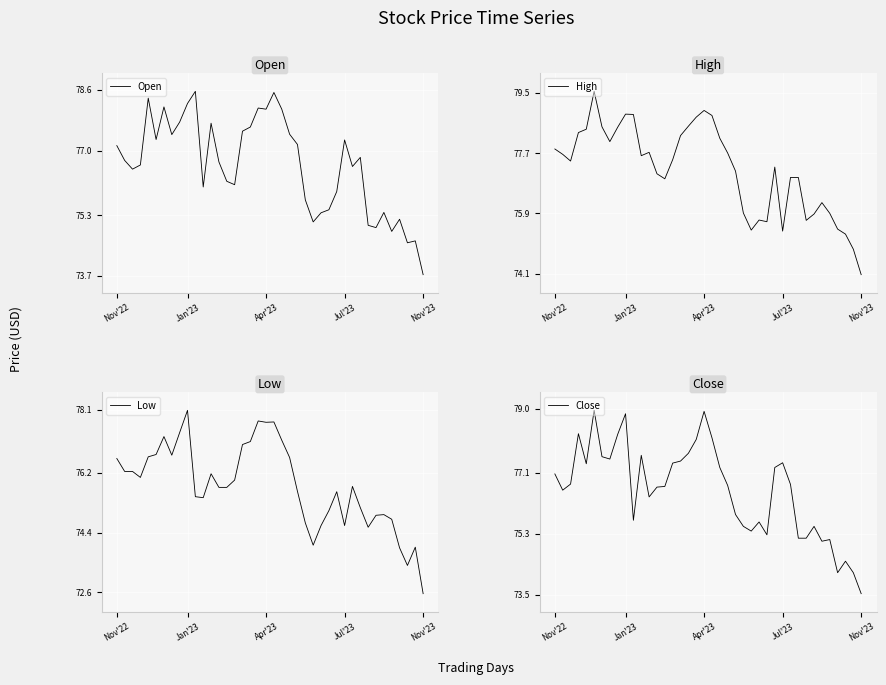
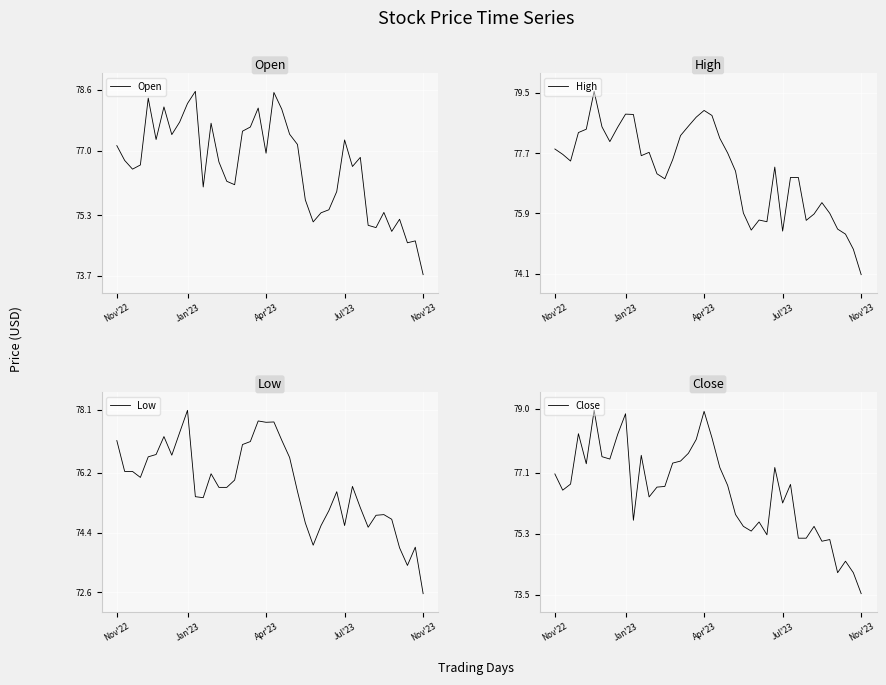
Open, Apr'23: 78.1 -> 76.9
Low, Nov'22: 76.6 -> 77.2
Close, Jul'23: 77.4 -> 76.2
